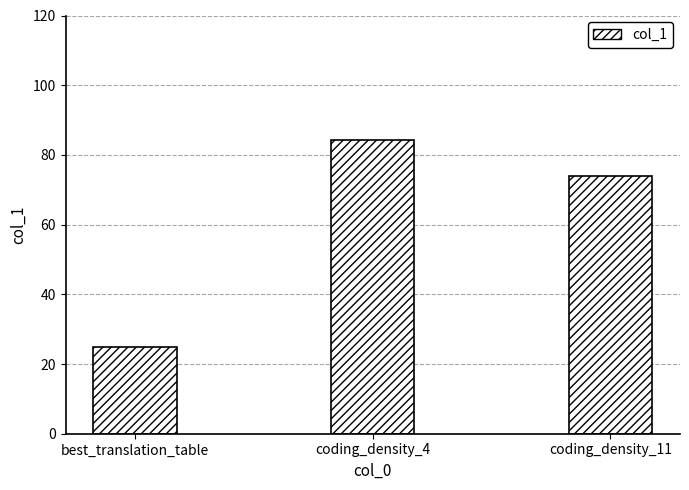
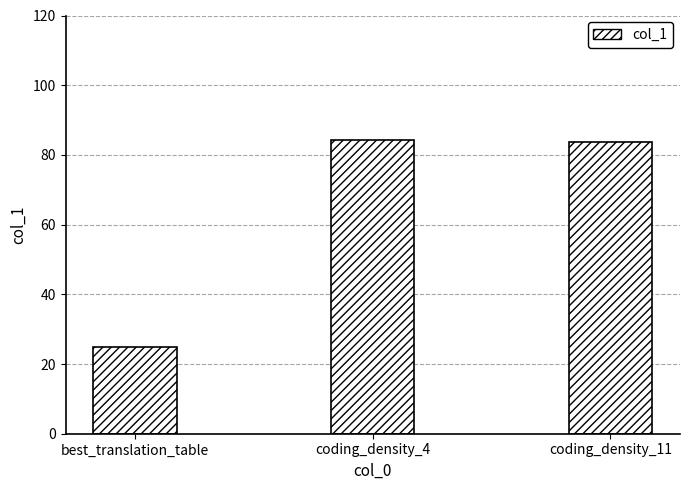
coding_density_11: 74 -> 84
